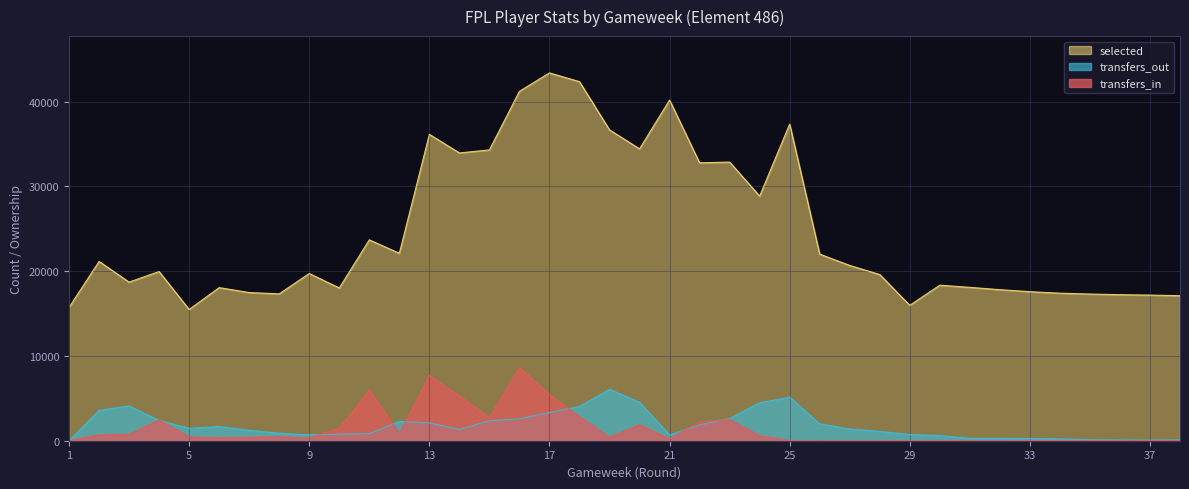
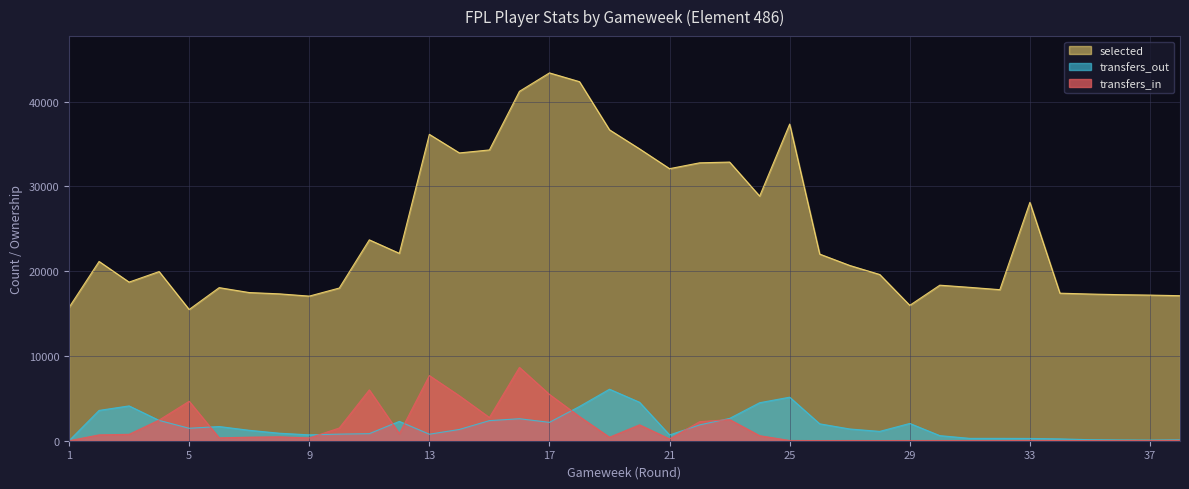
transfers_in, 5: 0 -> 5000
selected, 9: 20000 -> 17000
transfers_out, 13: 2000 -> 1000
transfers_out, 17: 3000 -> 2000
selected, 21: 40000 -> 32000
transfers_out, 29: 1000 -> 2000
selected, 33: 18000 -> 28000
